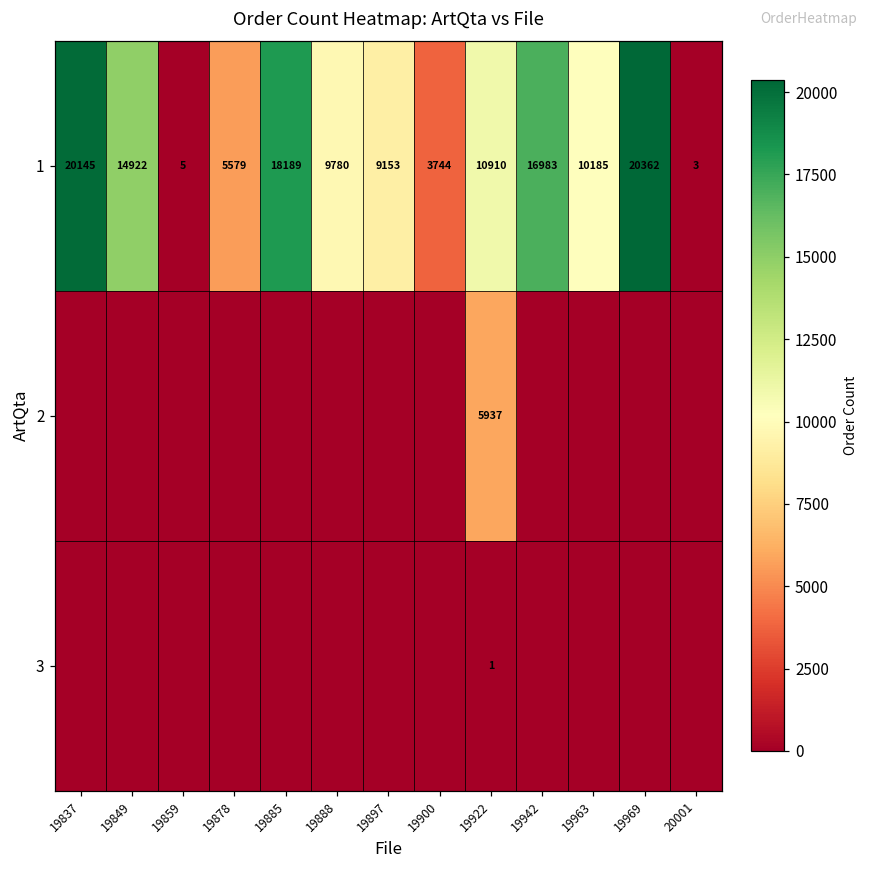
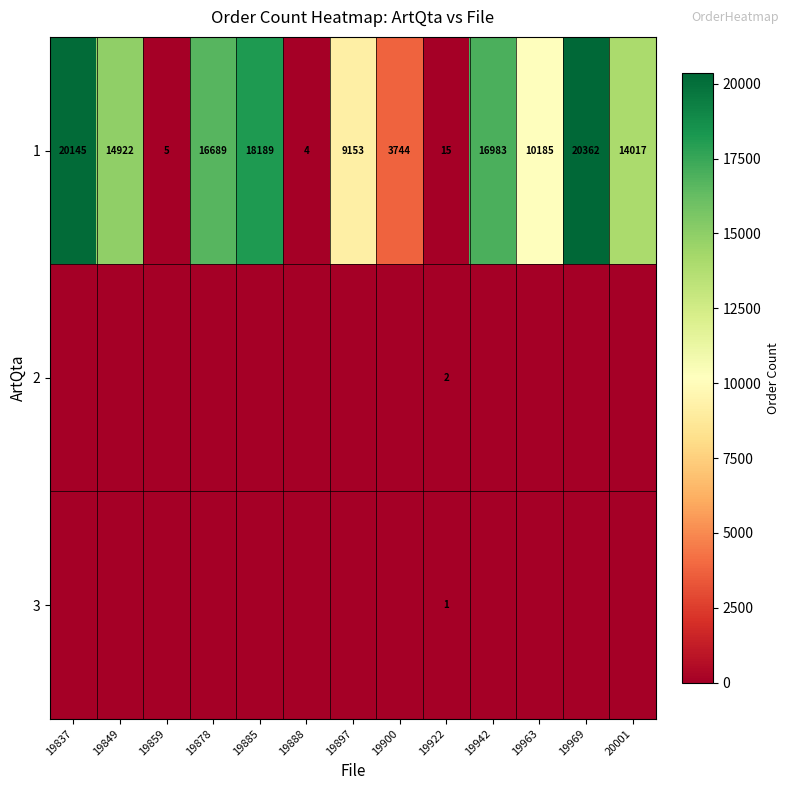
1, 19878: 5579 -> 16689
1, 19888: 9780 -> 4
1, 19922: 10910 -> 15
1, 20001: 3 -> 14017
2, 19922: 5937 -> 2
